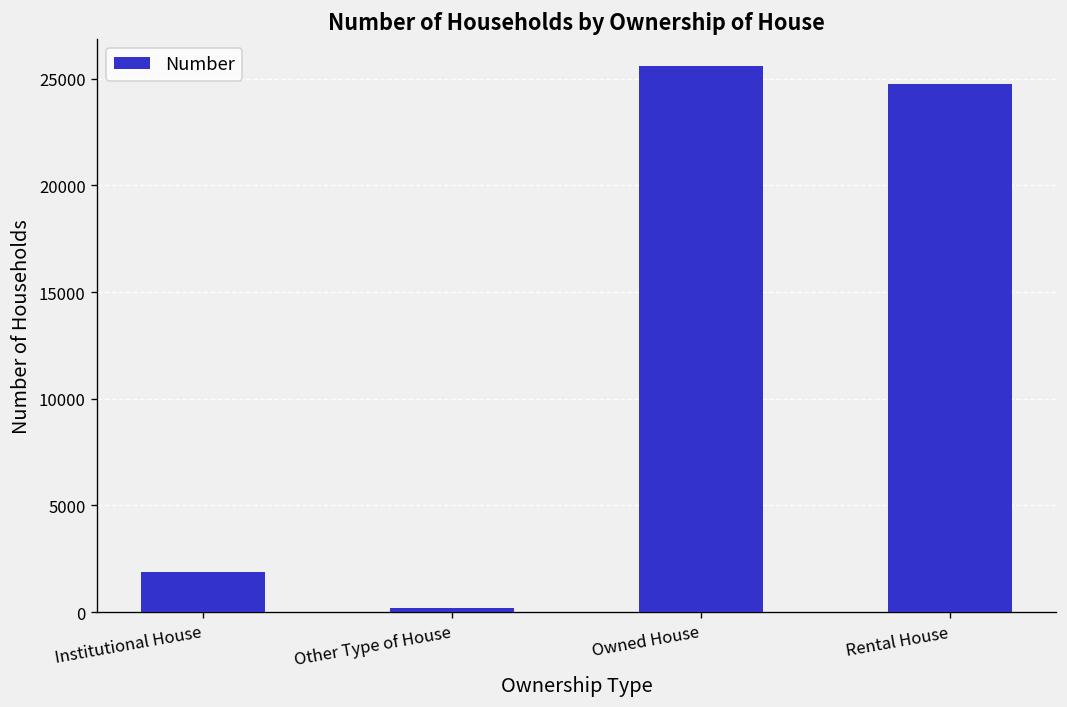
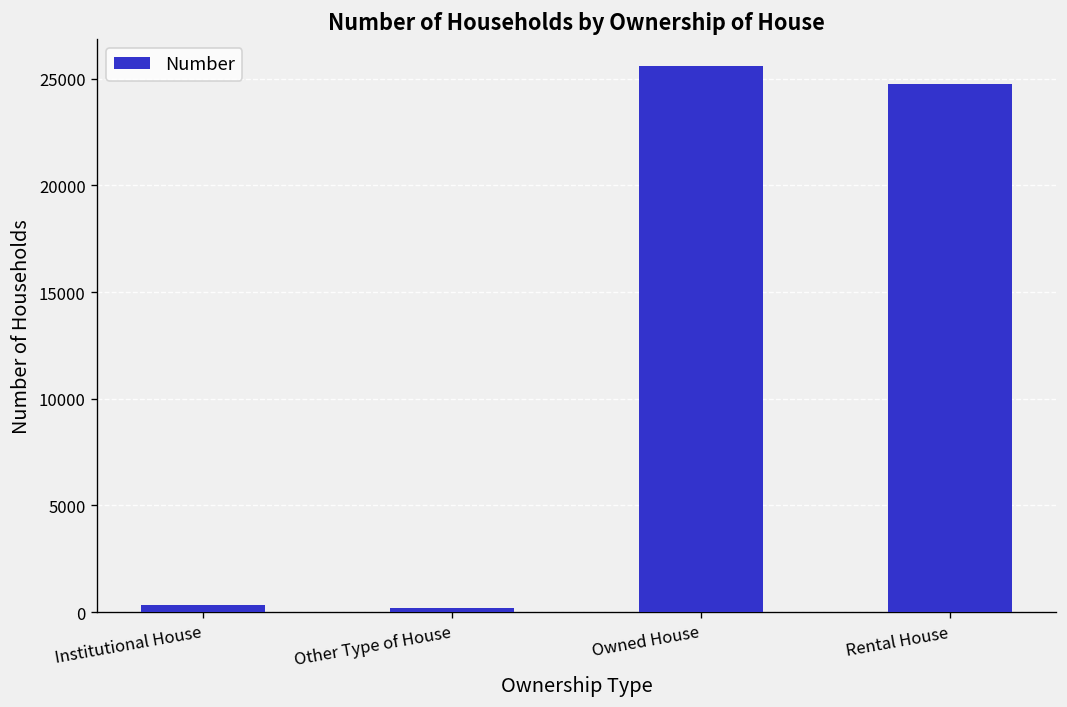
Institutional House: 1900 -> 300
